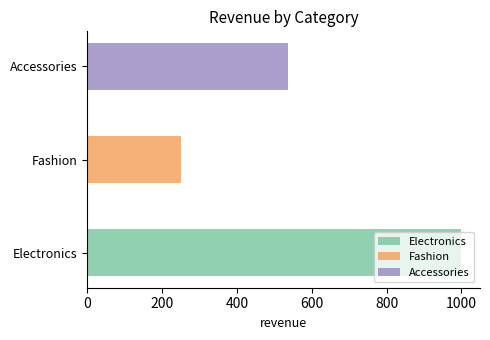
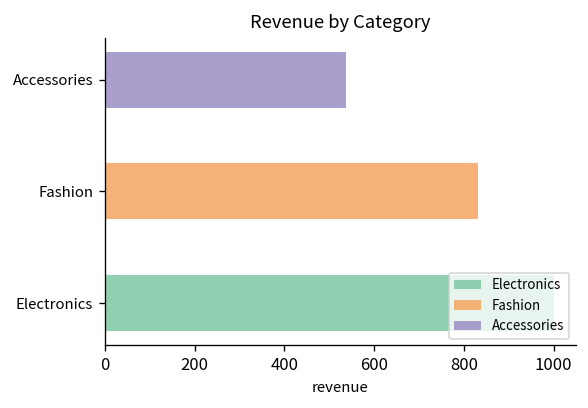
Fashion: 250 -> 830
